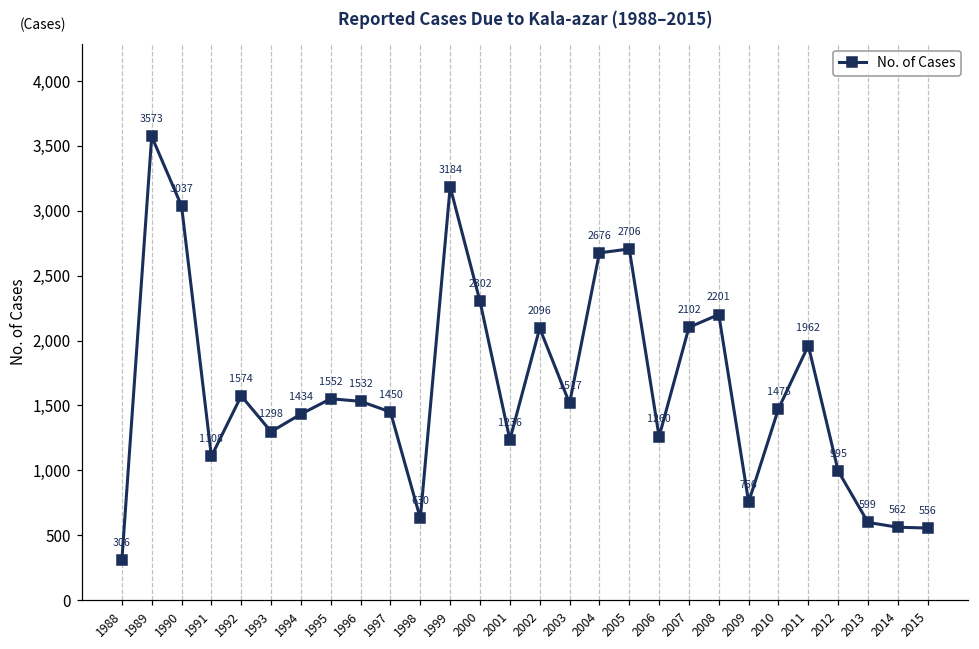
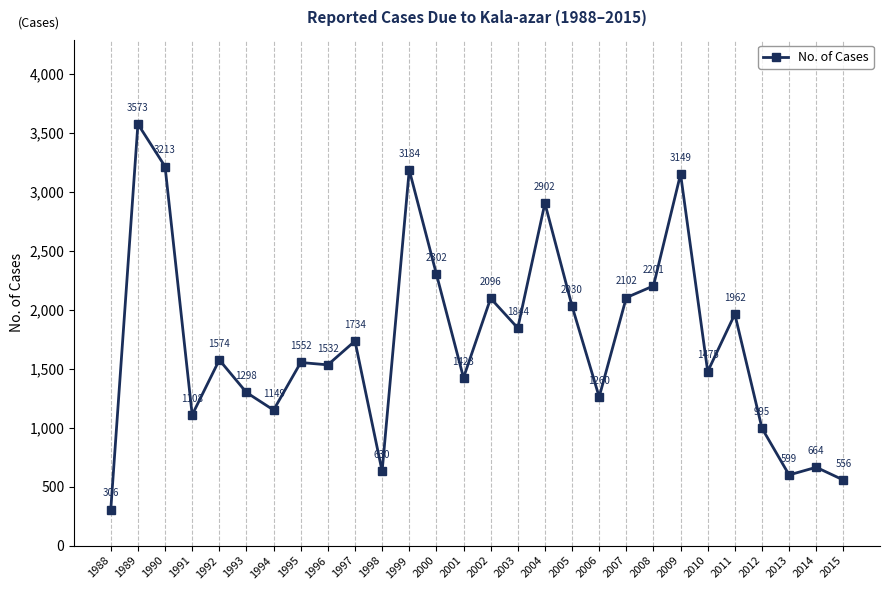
1990: 3037 -> 3213
1994: 1434 -> 1149
1997: 1450 -> 1734
2001: 1236 -> 1423
2003: 1517 -> 1844
2004: 2676 -> 2902
2005: 2706 -> 2030
2009: 756 -> 3149
2014: 562 -> 664
